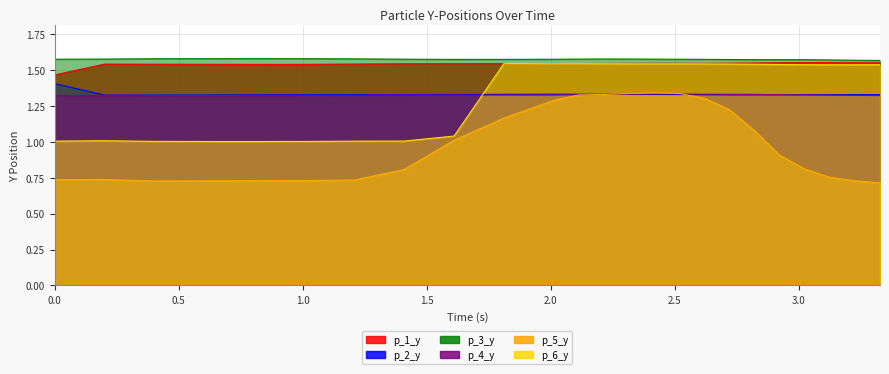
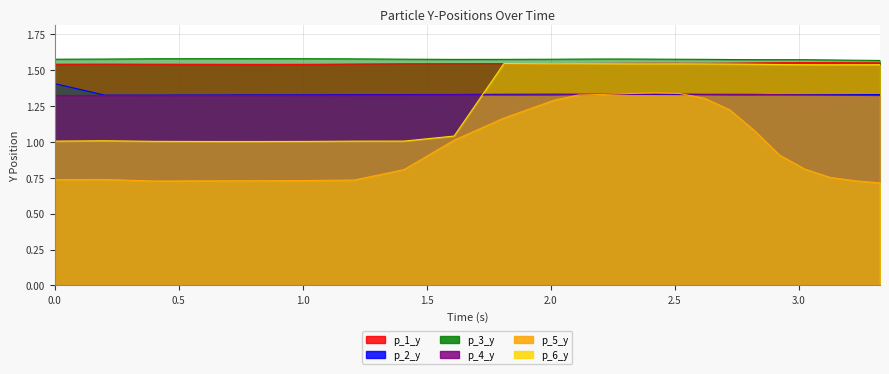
p_1_y, 0.0: 1.47 -> 1.54
